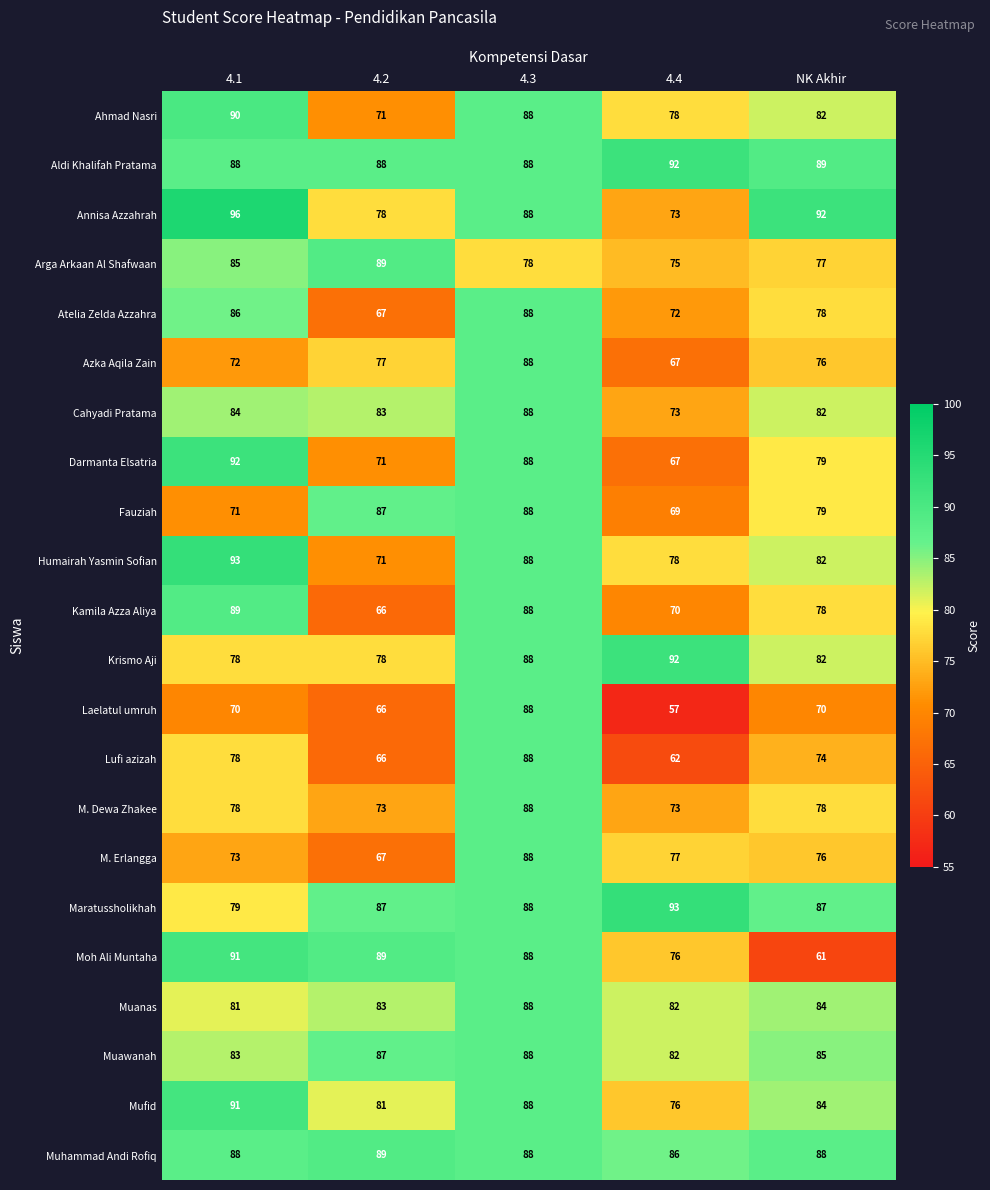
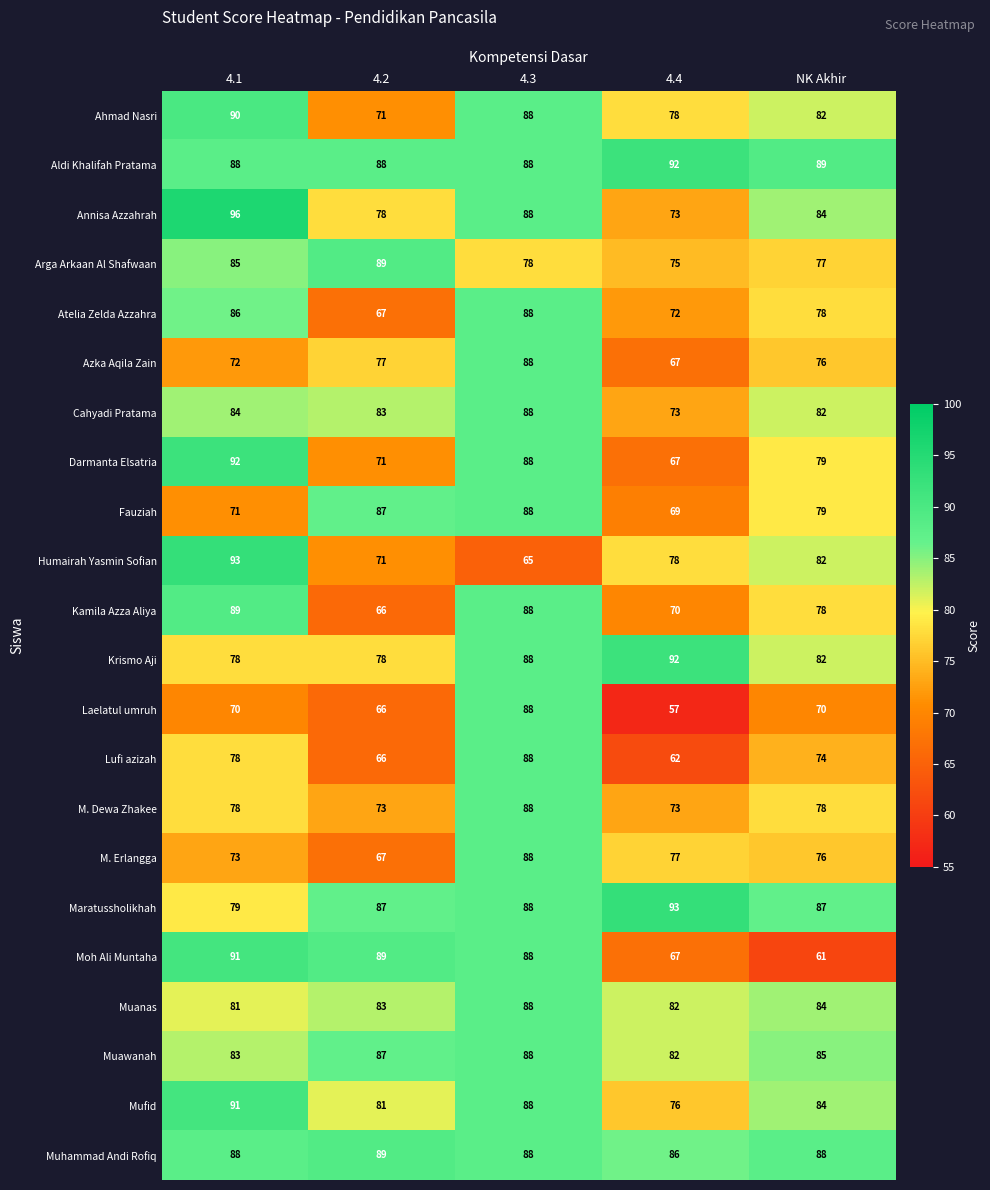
Annisa Azzahrah, NK Akhir: 92 -> 84
Humairah Yasmin Sofian, 4.3: 88 -> 65
Moh Ali Muntaha, 4.4: 76 -> 67
